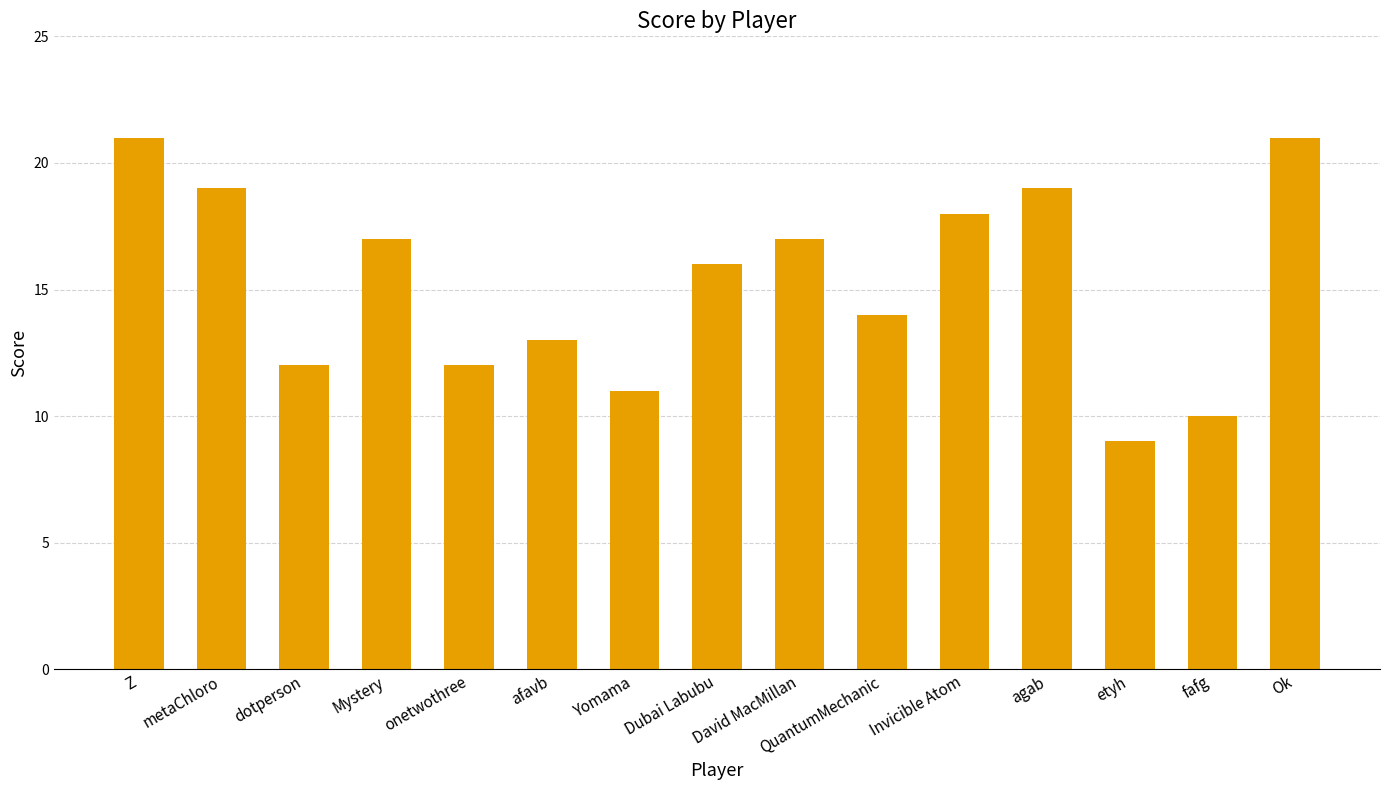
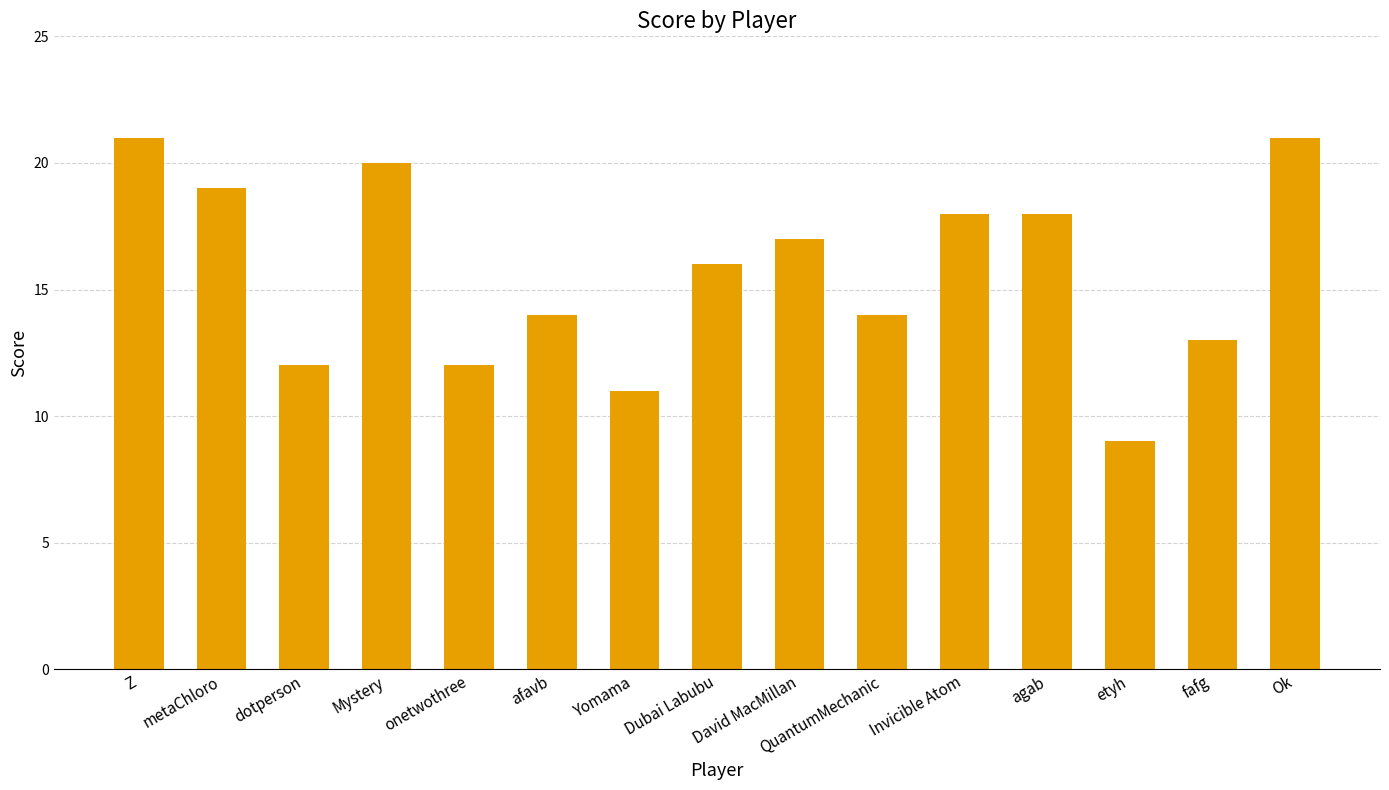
Mystery: 17 -> 20
afavb: 13 -> 14
agab: 19 -> 18
fafg: 10 -> 13
